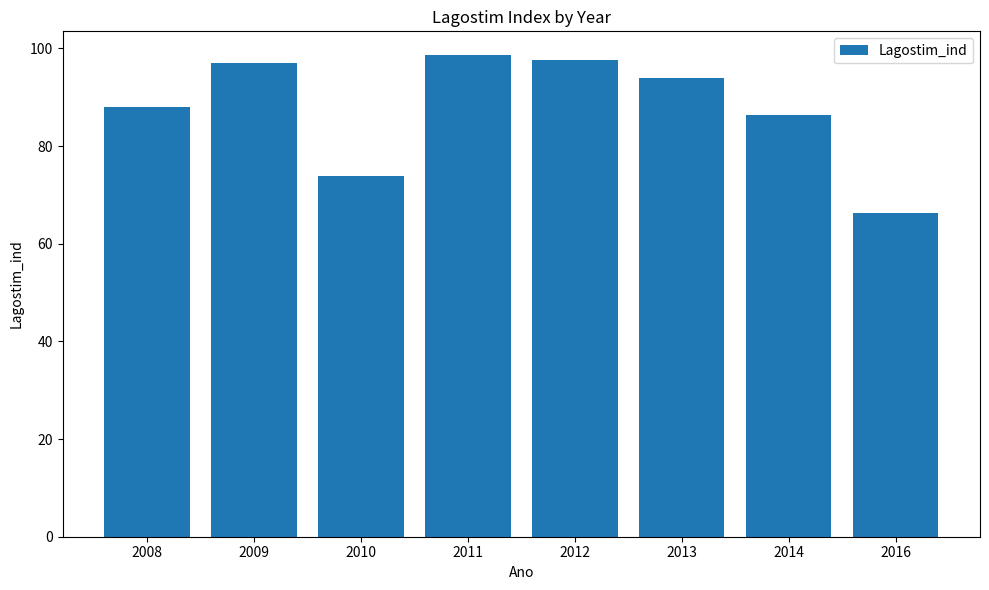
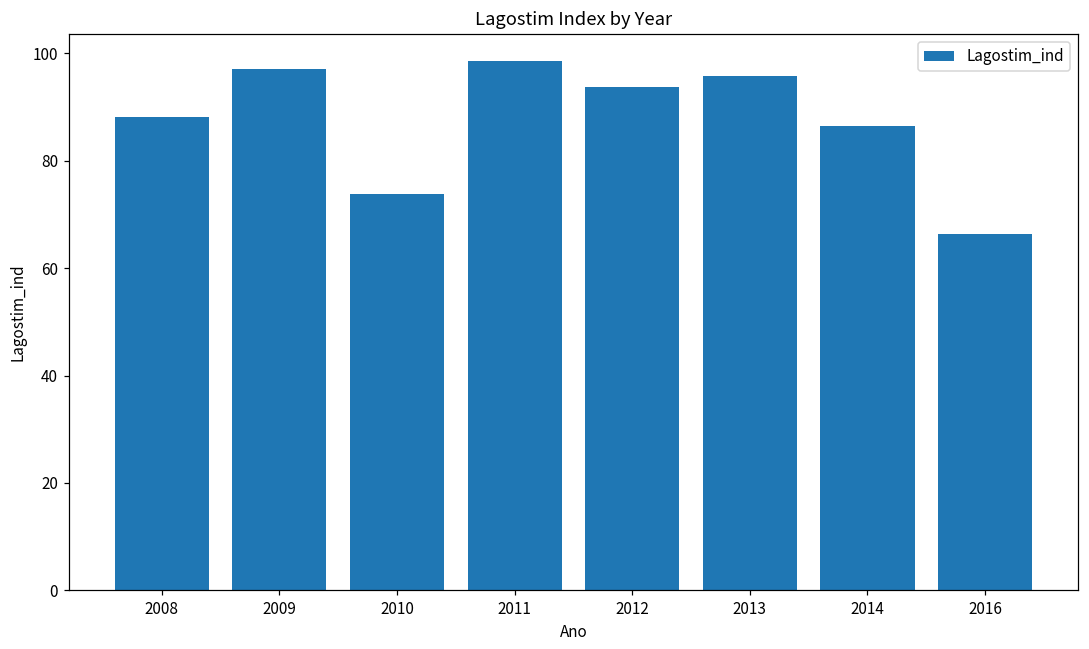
2012: 98 -> 94
2013: 94 -> 96
